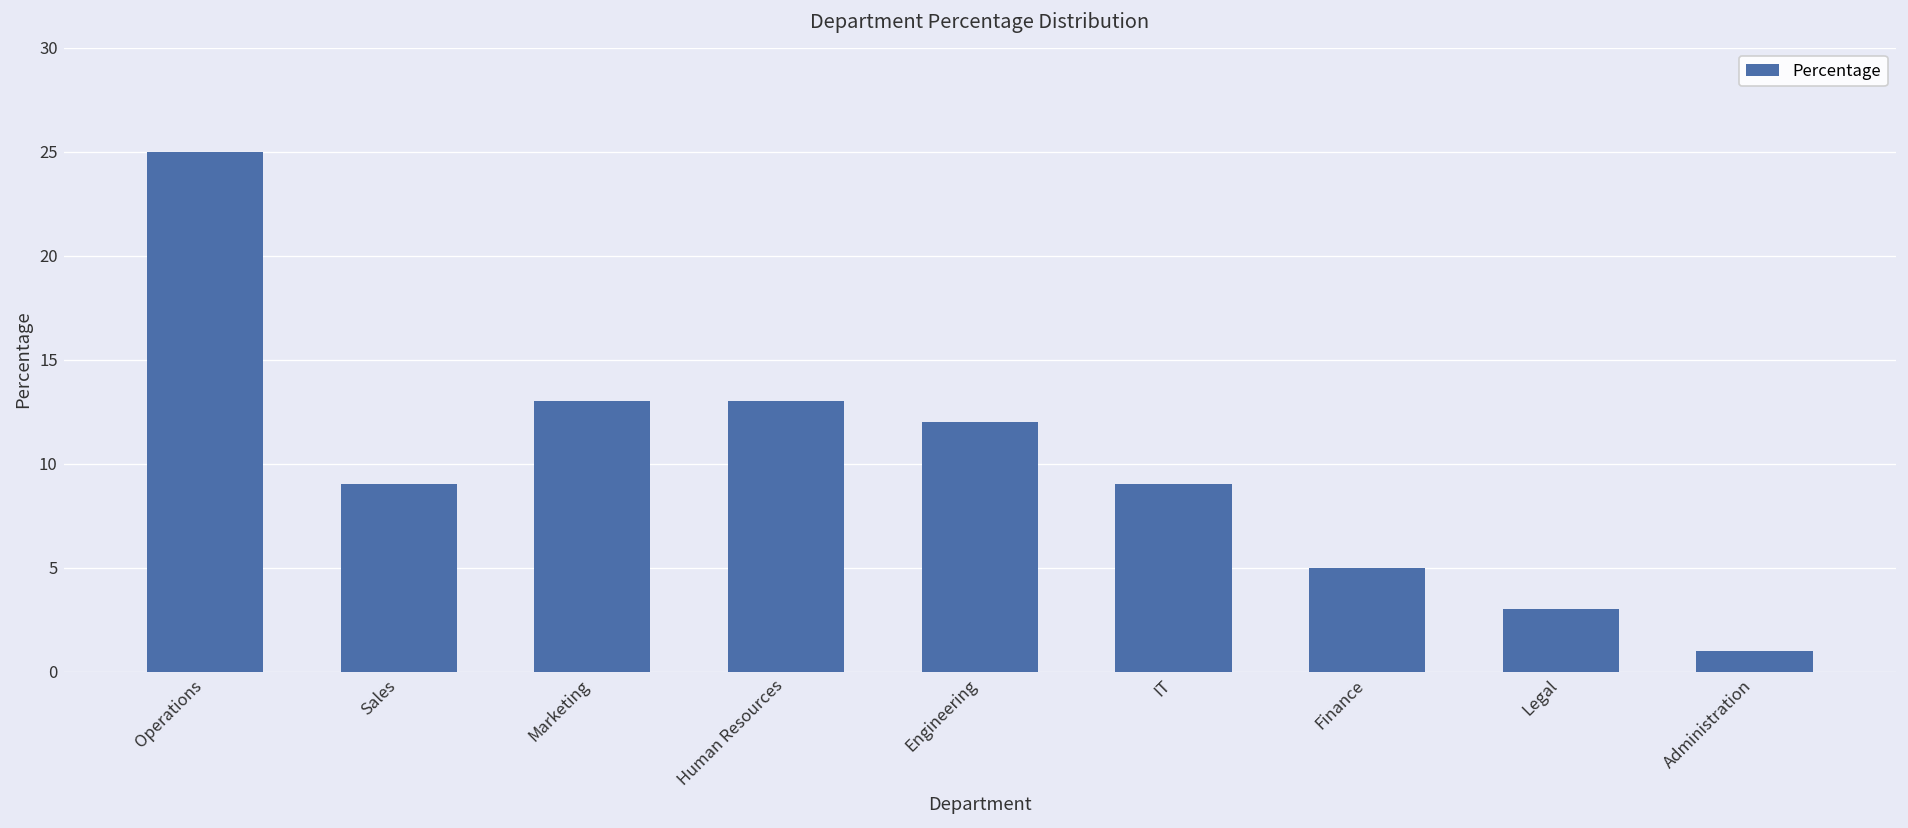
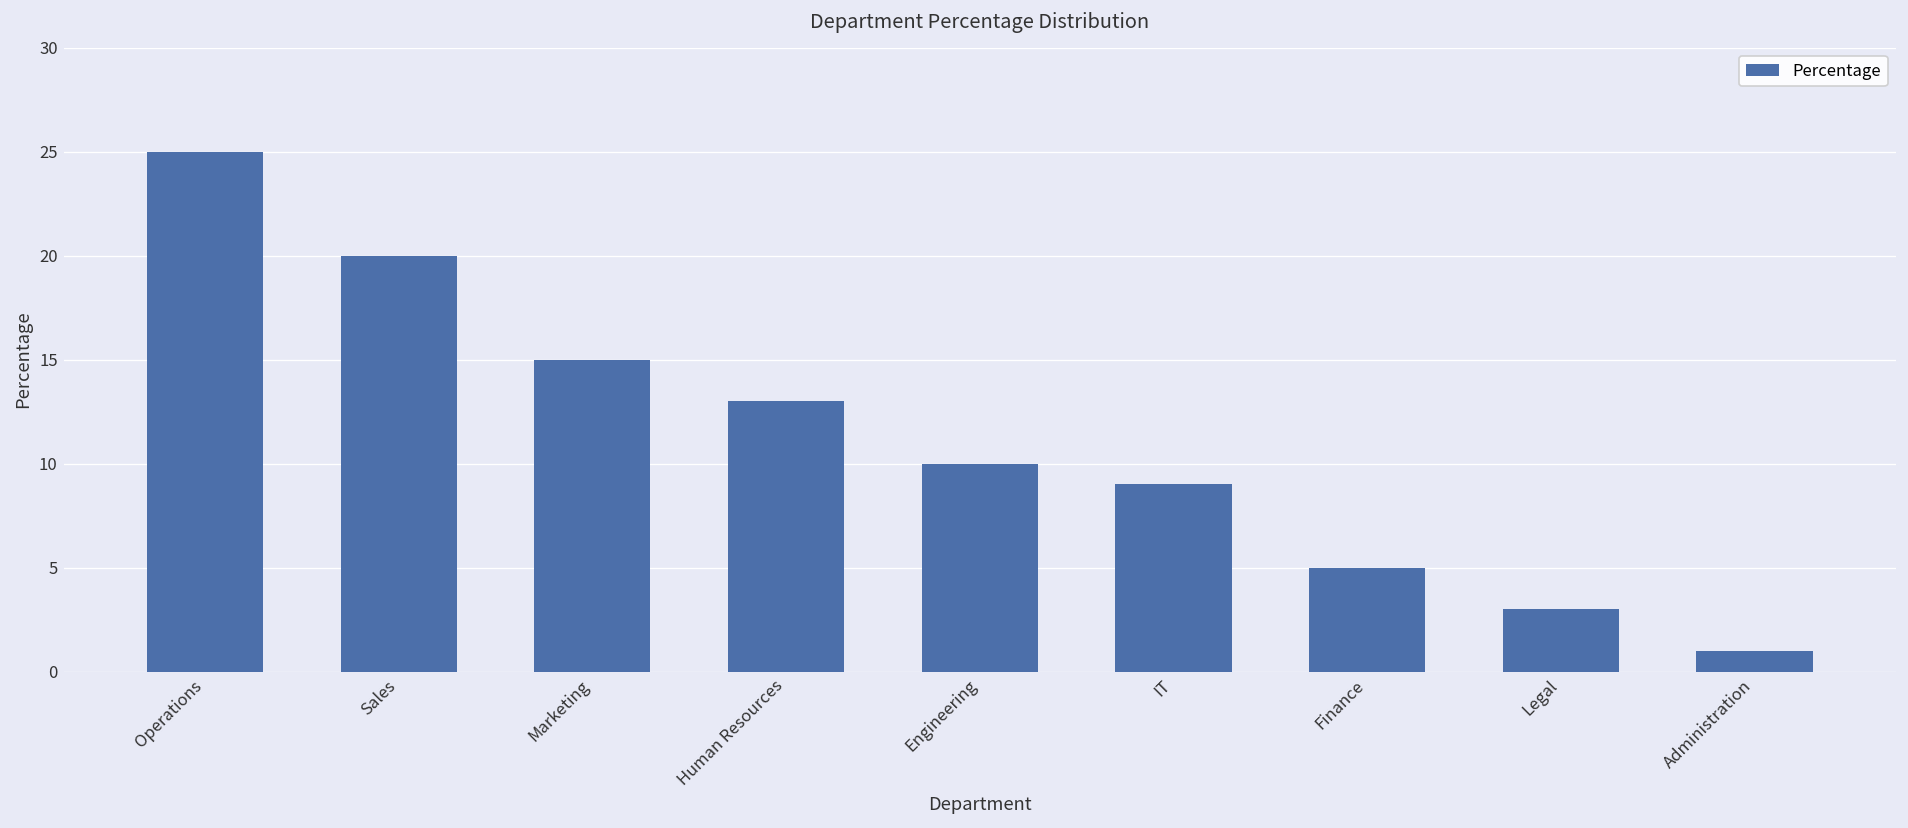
Sales: 9 -> 20
Marketing: 13 -> 15
Engineering: 12 -> 10
